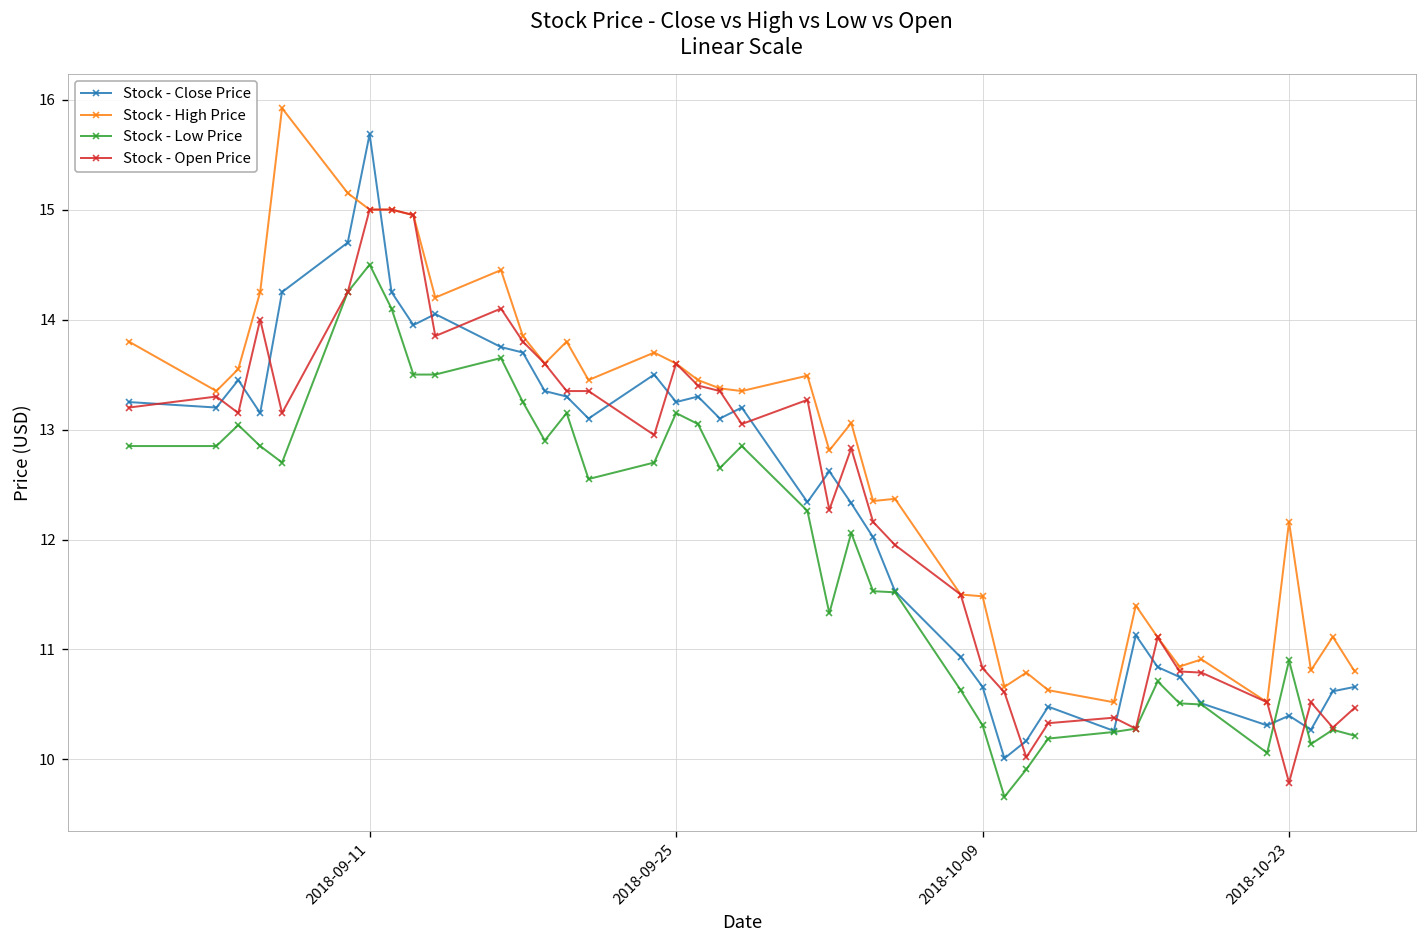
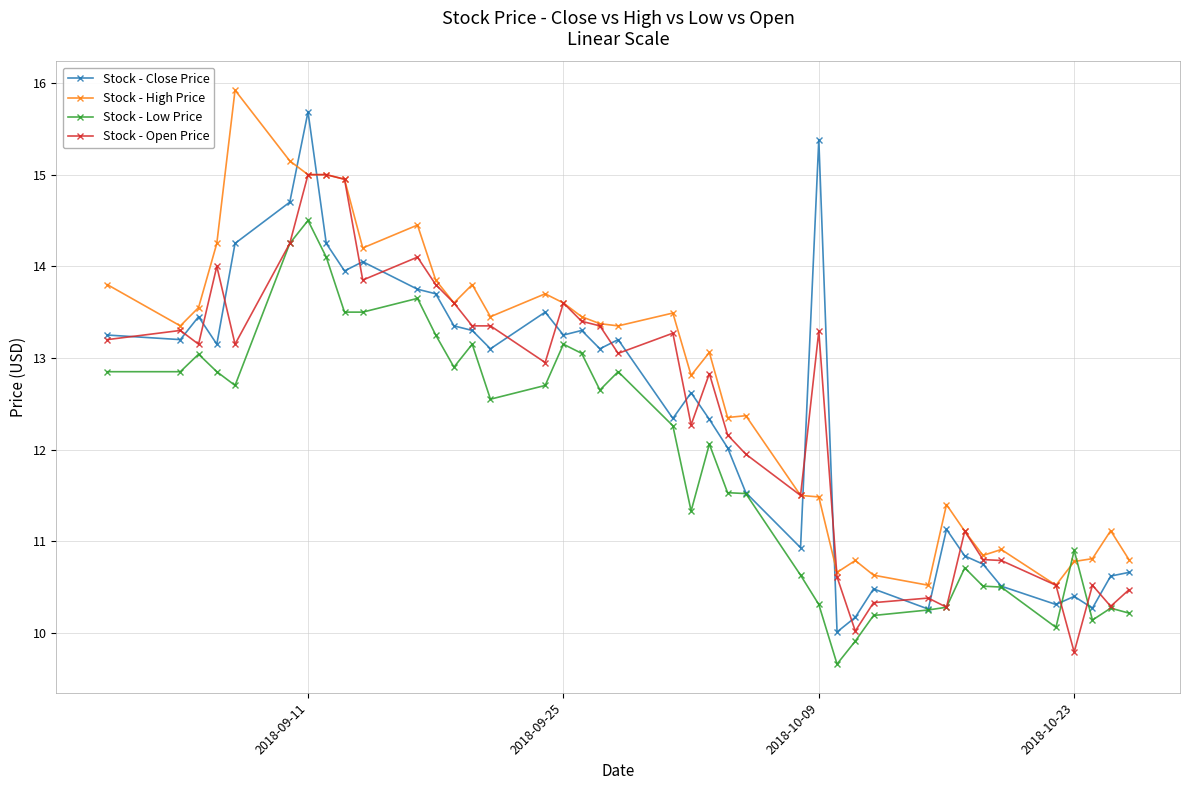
Stock - Close Price, 2018-10-09: 10.7 -> 15.4
Stock - Open Price, 2018-10-09: 10.8 -> 13.3
Stock - High Price, 2018-10-23: 12.2 -> 10.8
